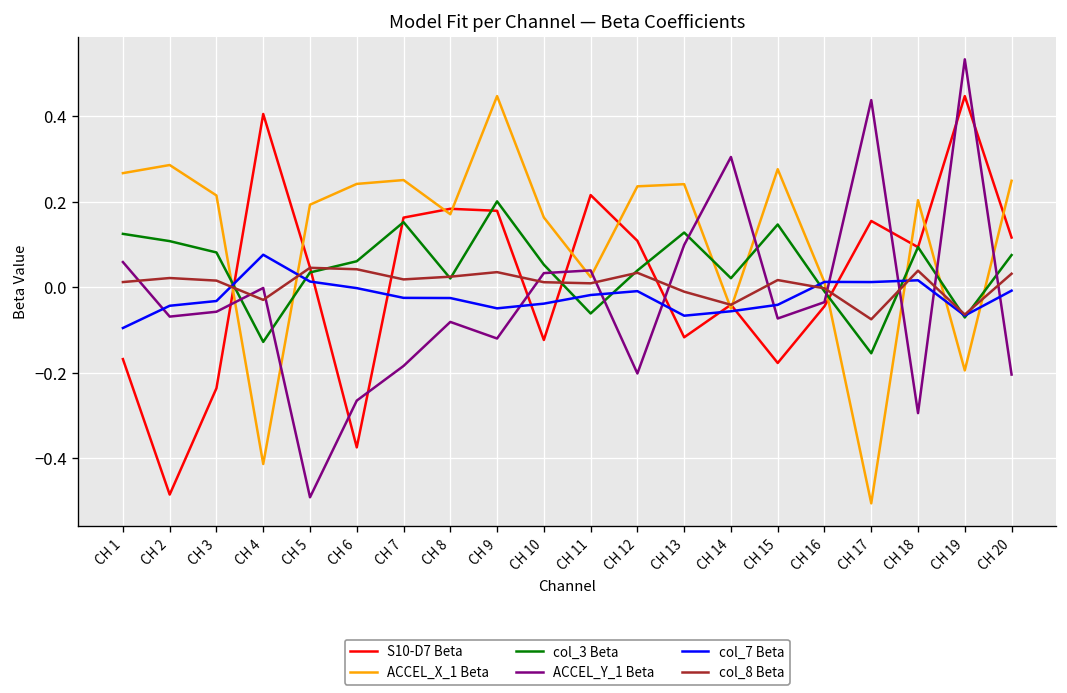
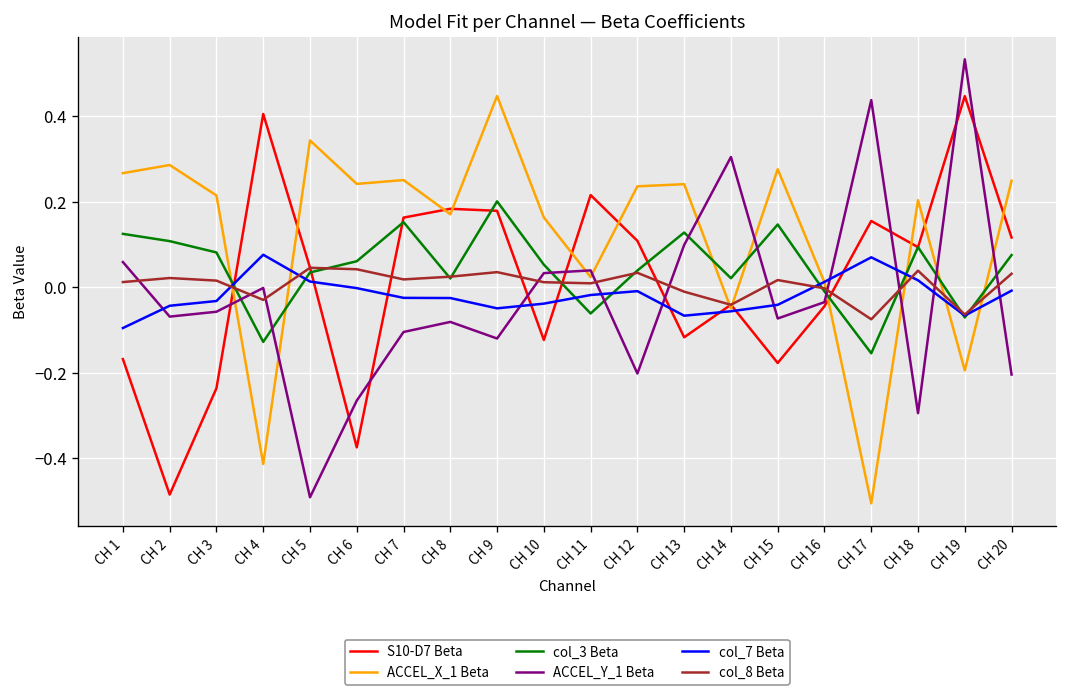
ACCEL_X_1 Beta, CH 5: 0.19 -> 0.34
ACCEL_Y_1 Beta, CH 7: -0.18 -> -0.10
col_7 Beta, CH 17: 0.01 -> 0.07
